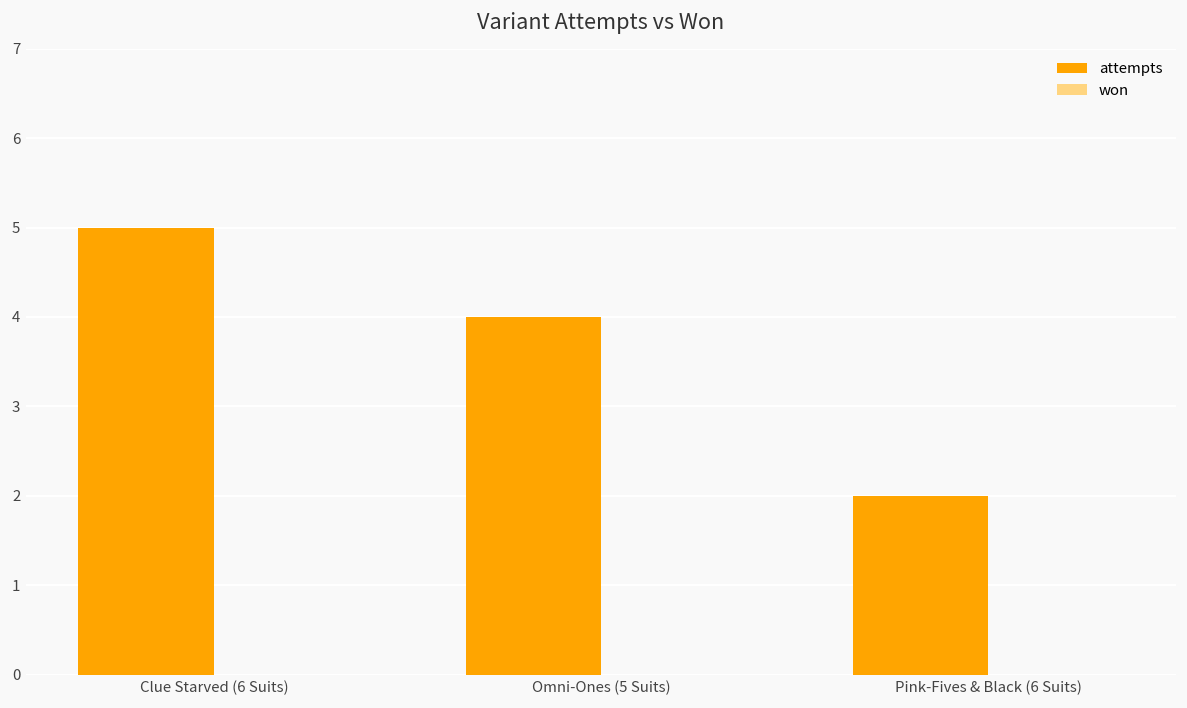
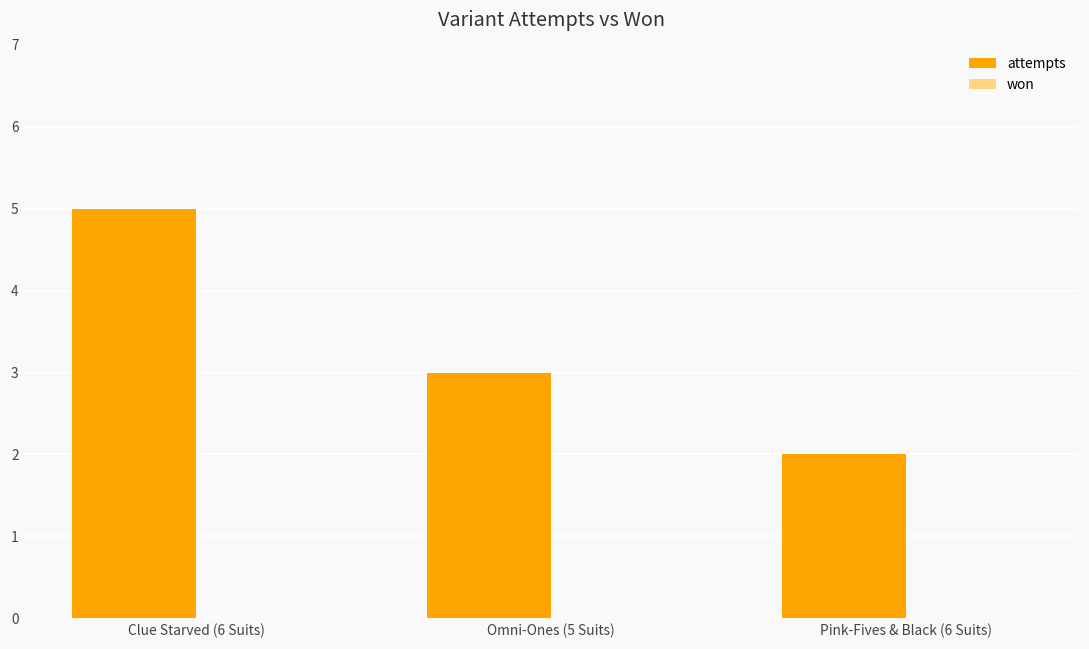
attempts, Omni-Ones (5 Suits): 4 -> 3
